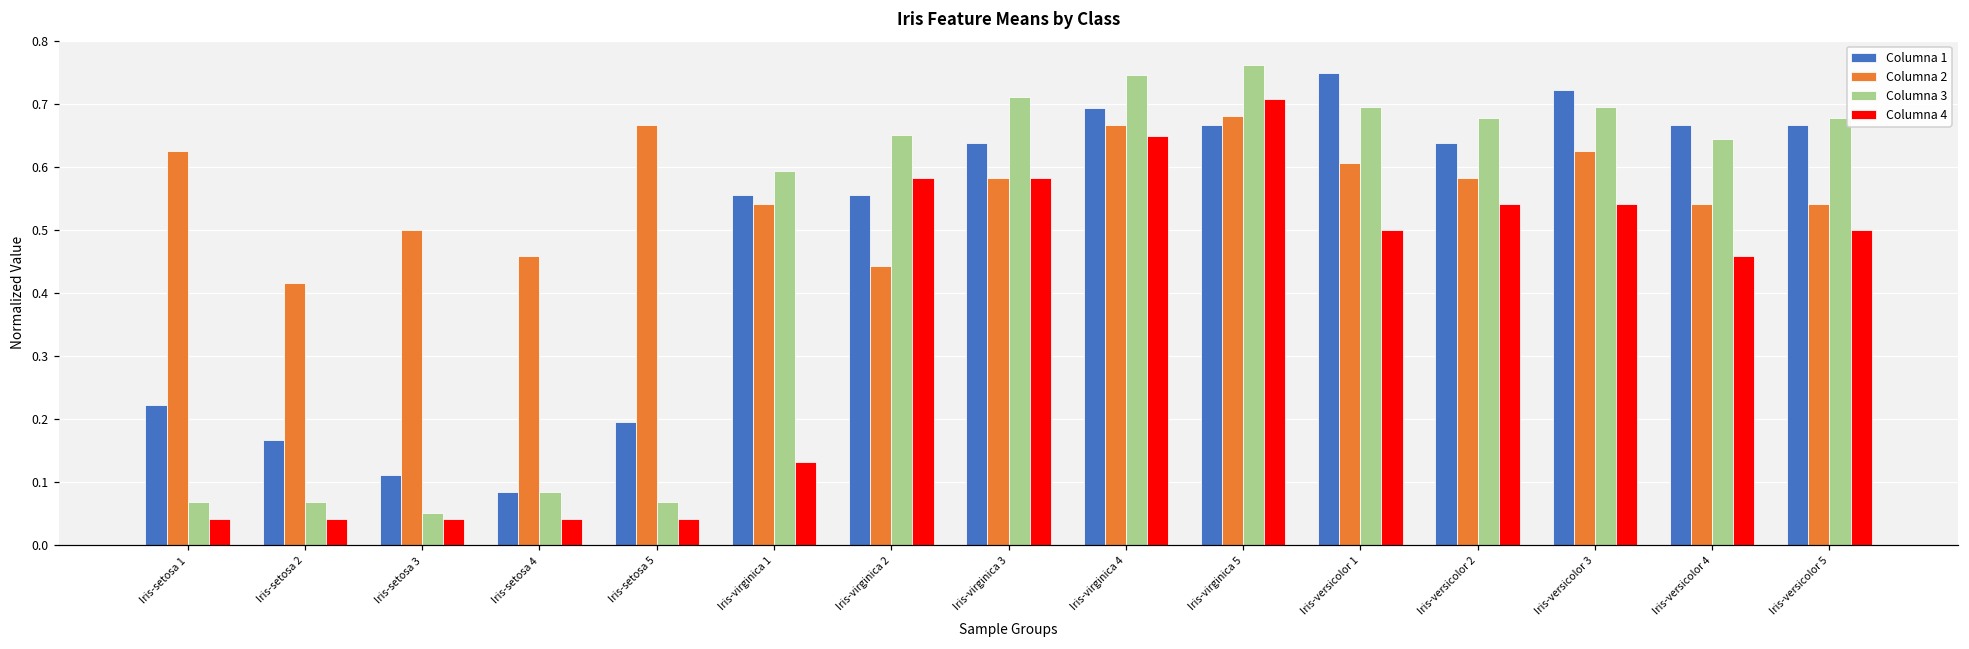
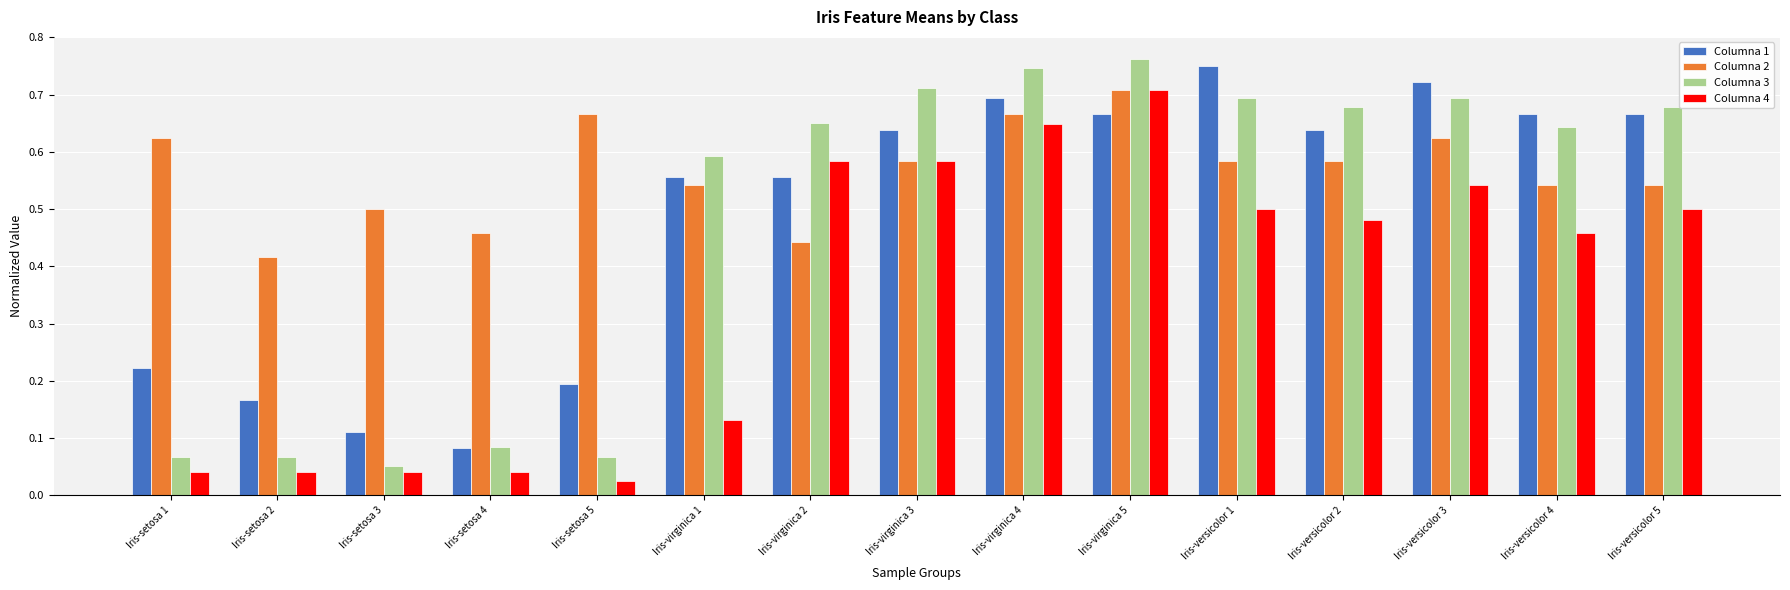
Columna 4, Iris-setosa 5: 0.04 -> 0.02
Columna 2, Iris-virginica 5: 0.68 -> 0.71
Columna 2, Iris-versicolor 1: 0.61 -> 0.58
Columna 4, Iris-versicolor 2: 0.54 -> 0.48
